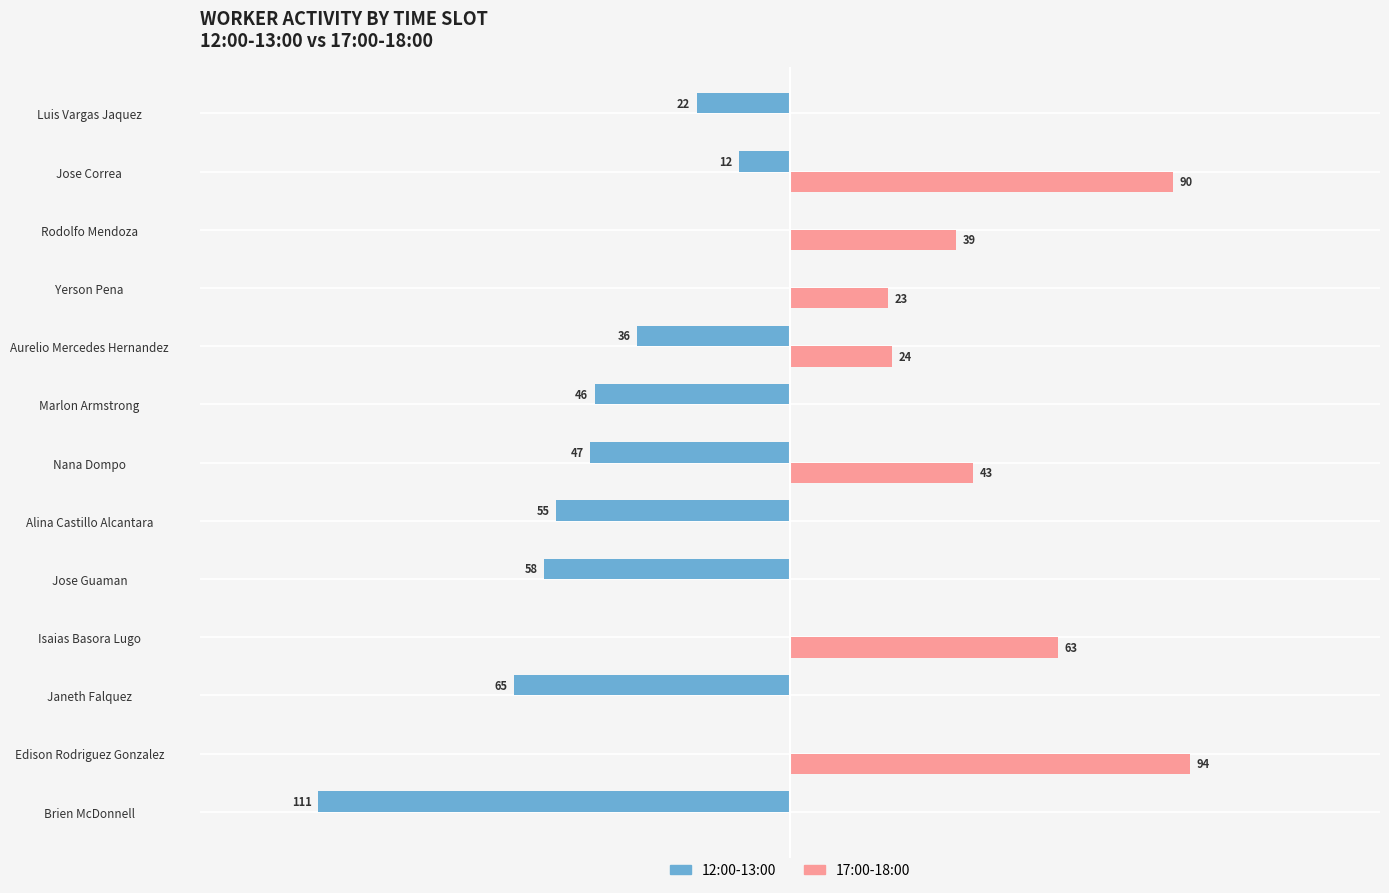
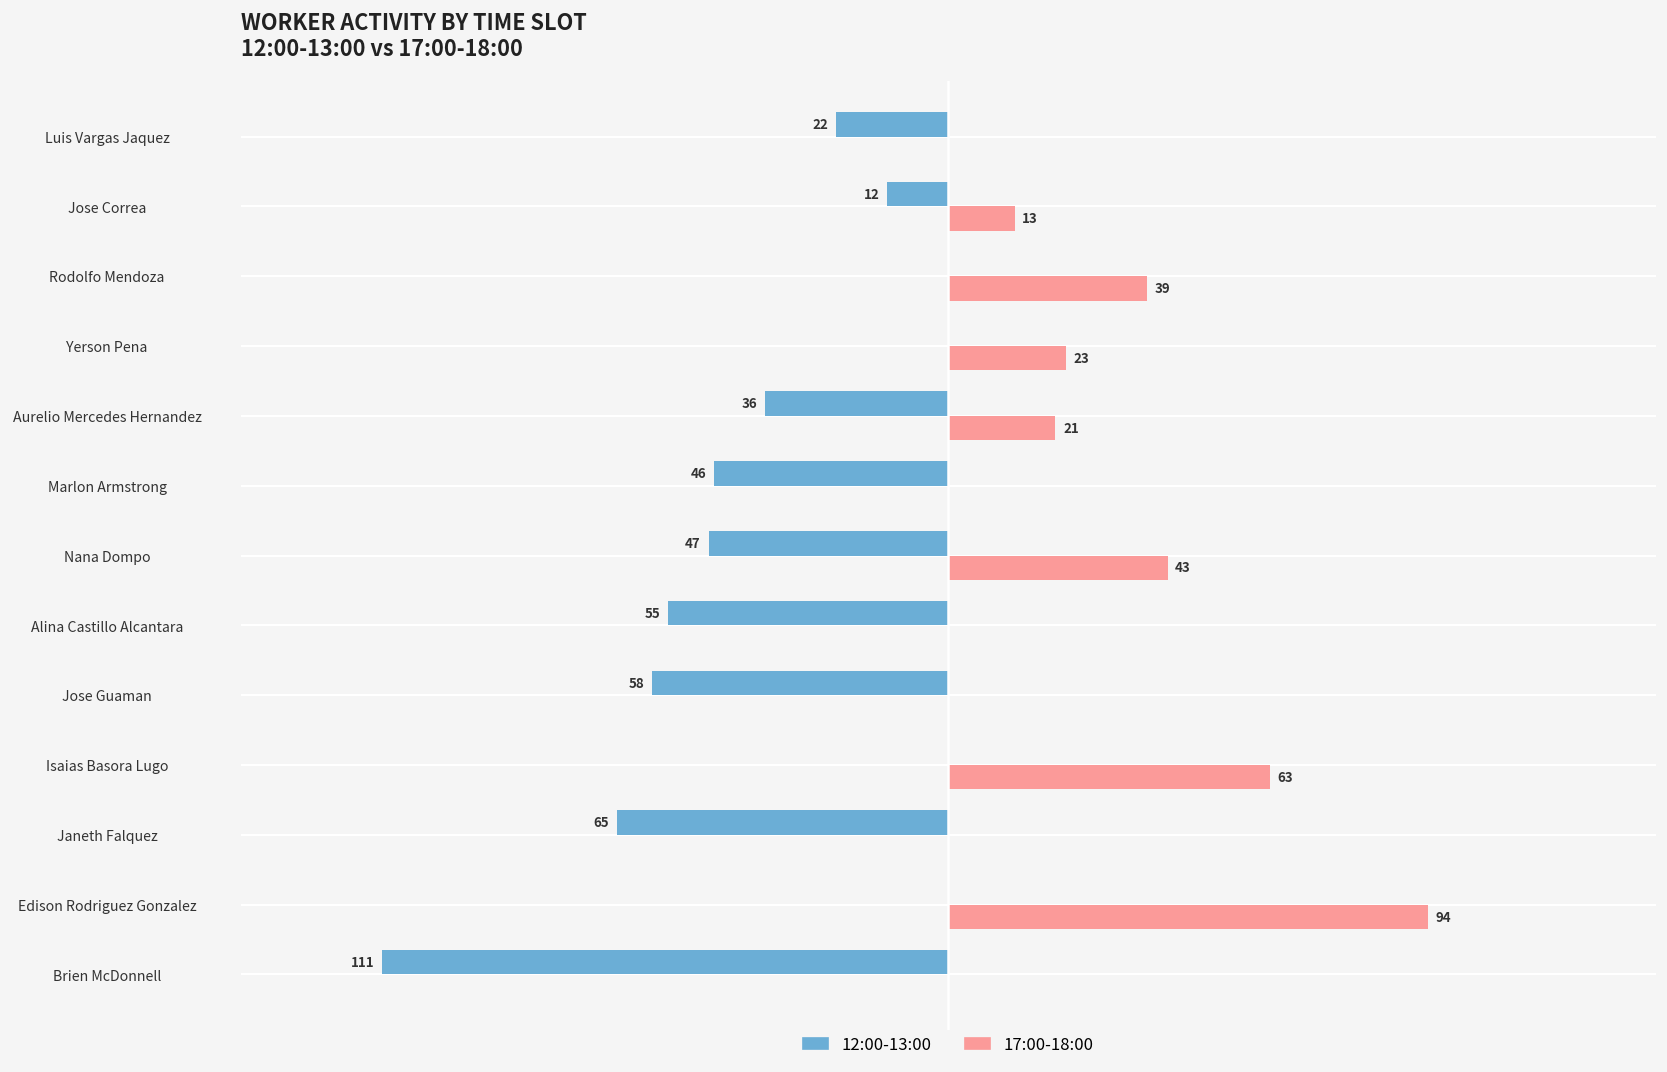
17:00-18:00, Jose Correa: 90 -> 13
17:00-18:00, Aurelio Mercedes Hernandez: 24 -> 21
